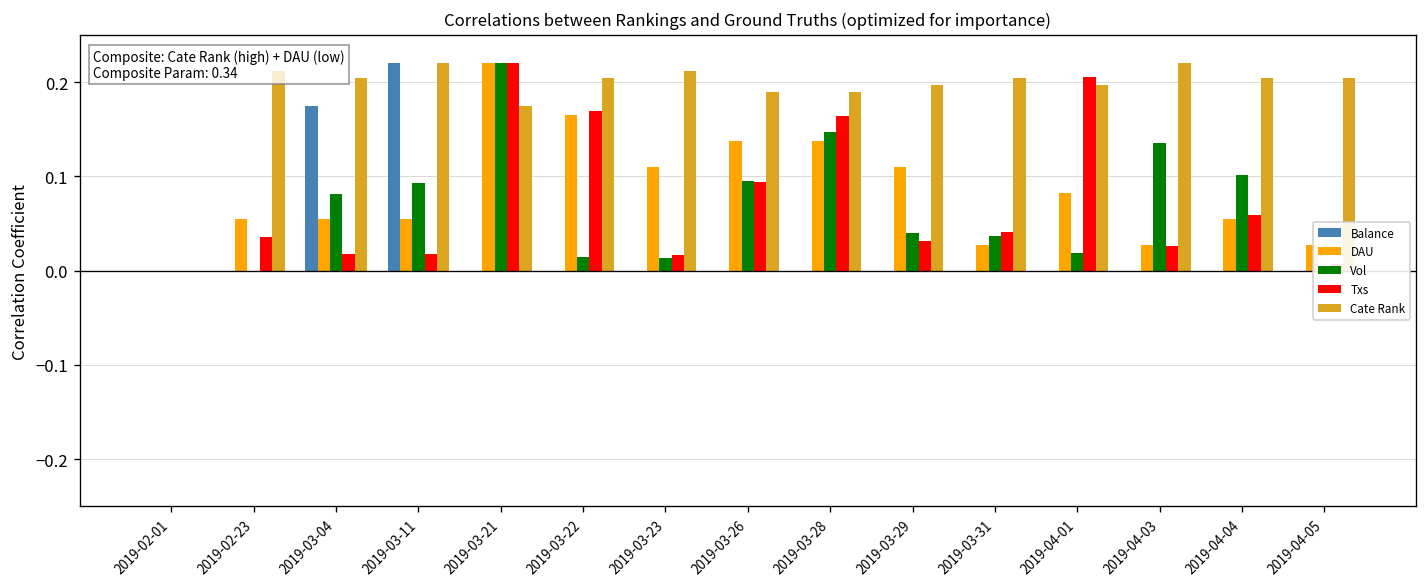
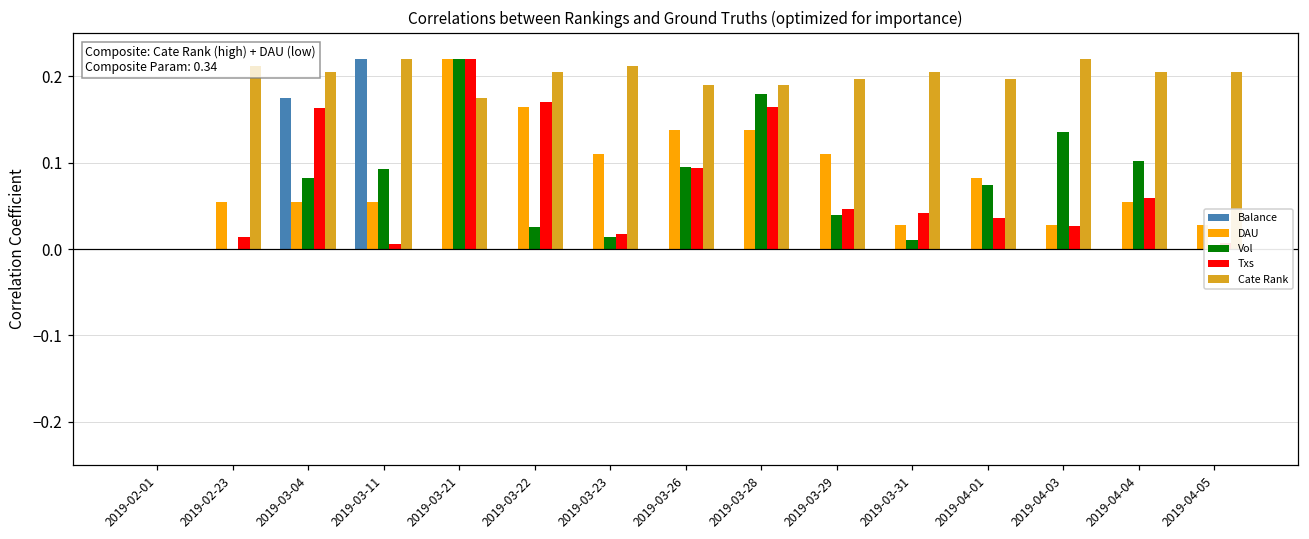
Txs, 2019-02-23: 0.04 -> 0.01
Txs, 2019-03-04: 0.02 -> 0.16
Txs, 2019-03-11: 0.02 -> 0.01
Vol, 2019-03-22: 0.01 -> 0.03
Vol, 2019-03-28: 0.15 -> 0.18
Txs, 2019-03-29: 0.03 -> 0.05
Vol, 2019-03-31: 0.04 -> 0.01
Vol, 2019-04-01: 0.02 -> 0.07
Txs, 2019-04-01: 0.21 -> 0.04
